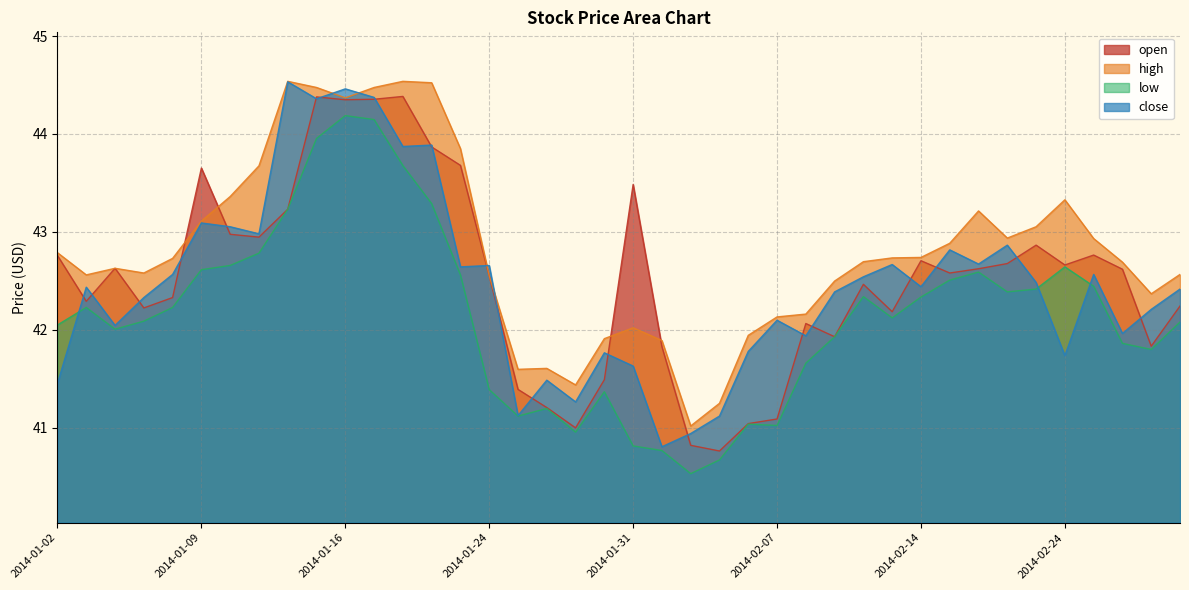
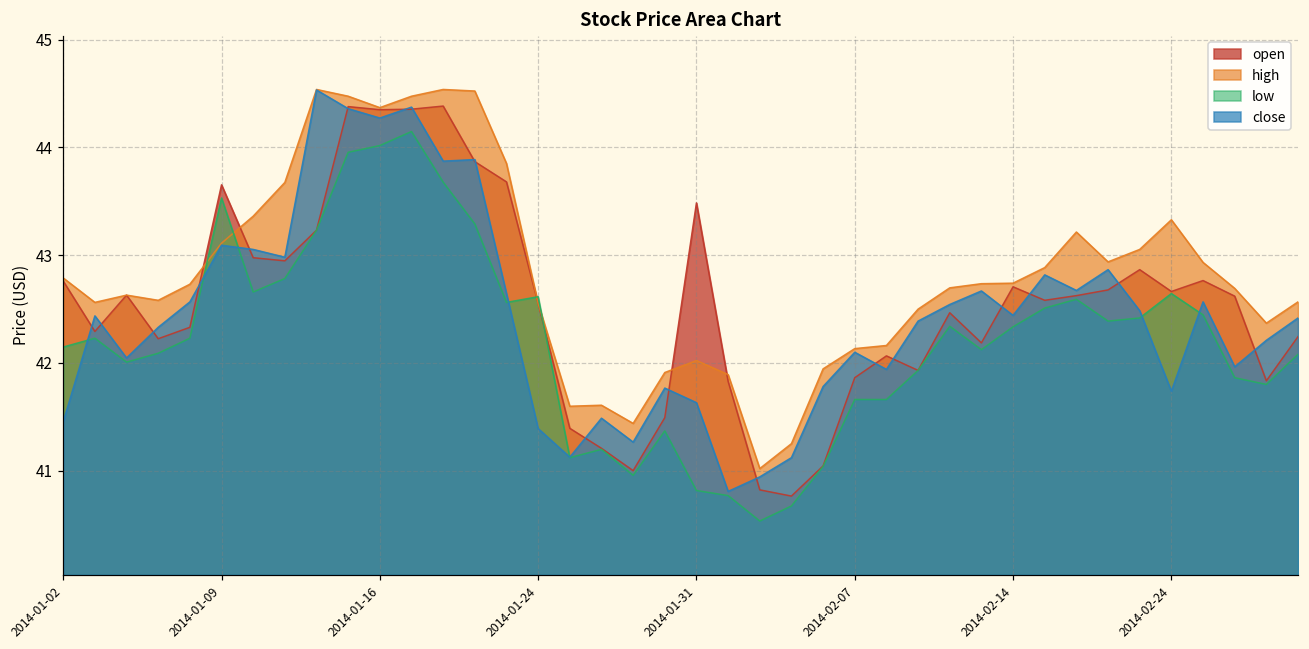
low, 2014-01-02: 42.05 -> 42.15
low, 2014-01-09: 42.6 -> 43.5
low, 2014-01-16: 44.2 -> 44.0
close, 2014-01-16: 44.5 -> 44.3
low, 2014-01-24: 41.4 -> 42.6
close, 2014-01-24: 42.7 -> 41.4
open, 2014-02-07: 41.1 -> 41.9
low, 2014-02-07: 41.0 -> 41.7
